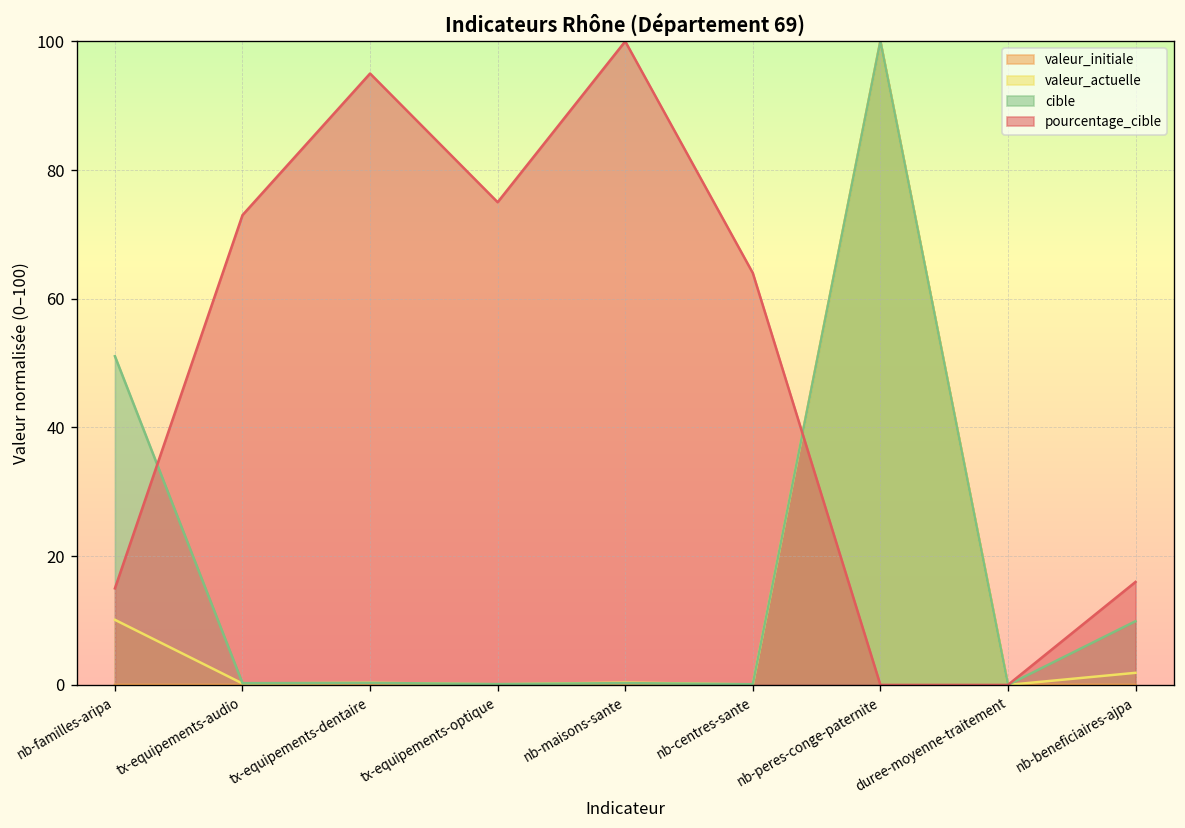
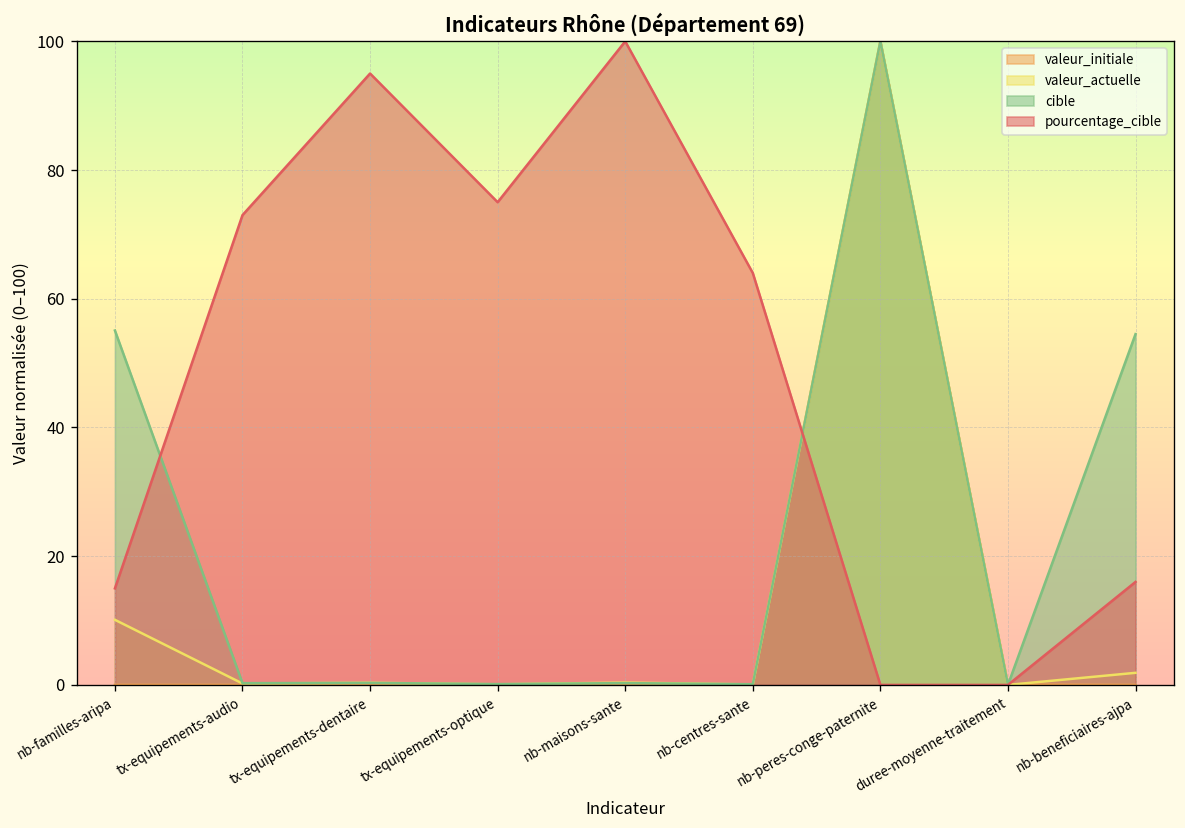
cible, nb-familles-aripa: 51 -> 55
cible, nb-beneficiaires-ajpa: 10 -> 55
